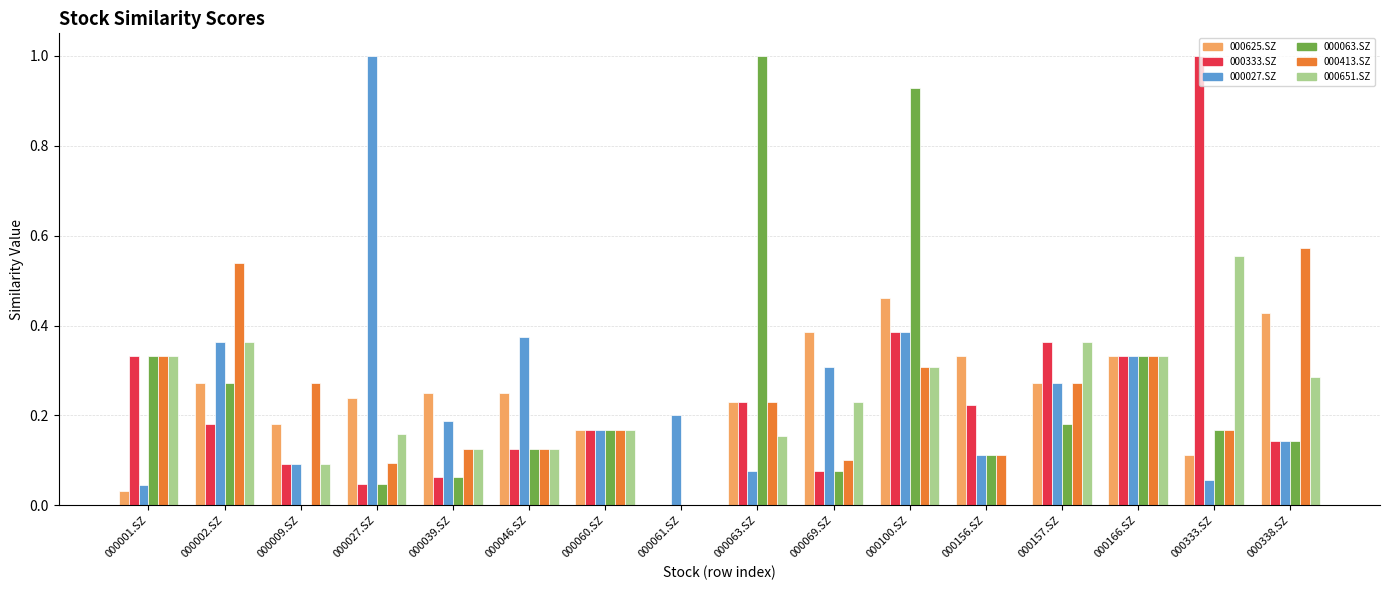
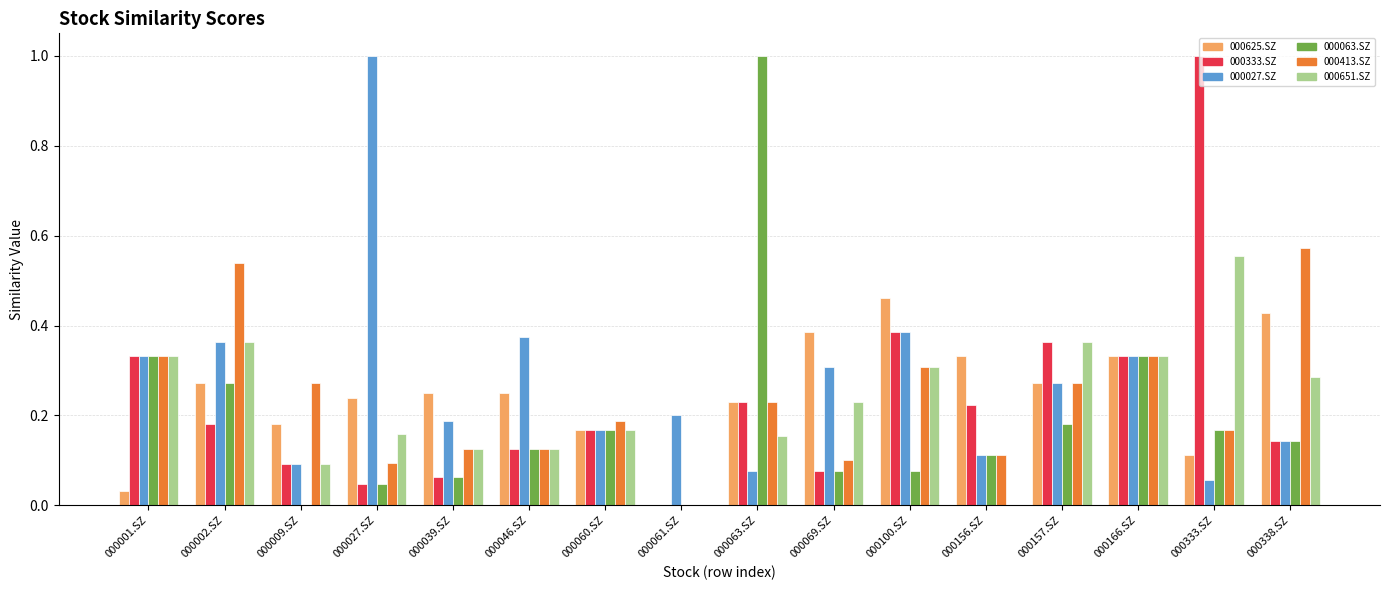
000027.SZ, 000001.SZ: 0.05 -> 0.33
000413.SZ, 000060.SZ: 0.17 -> 0.19
000063.SZ, 000100.SZ: 0.93 -> 0.08
